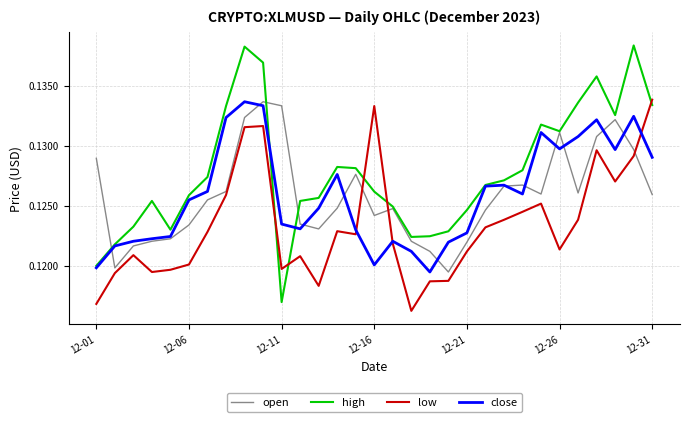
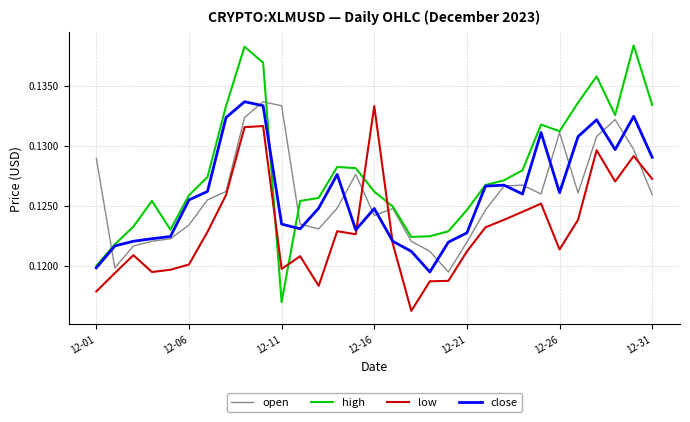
low, 12-01: 0.1168 -> 0.1178
close, 12-16: 0.1201 -> 0.1247
close, 12-26: 0.1297 -> 0.1261
low, 12-31: 0.1338 -> 0.1272
